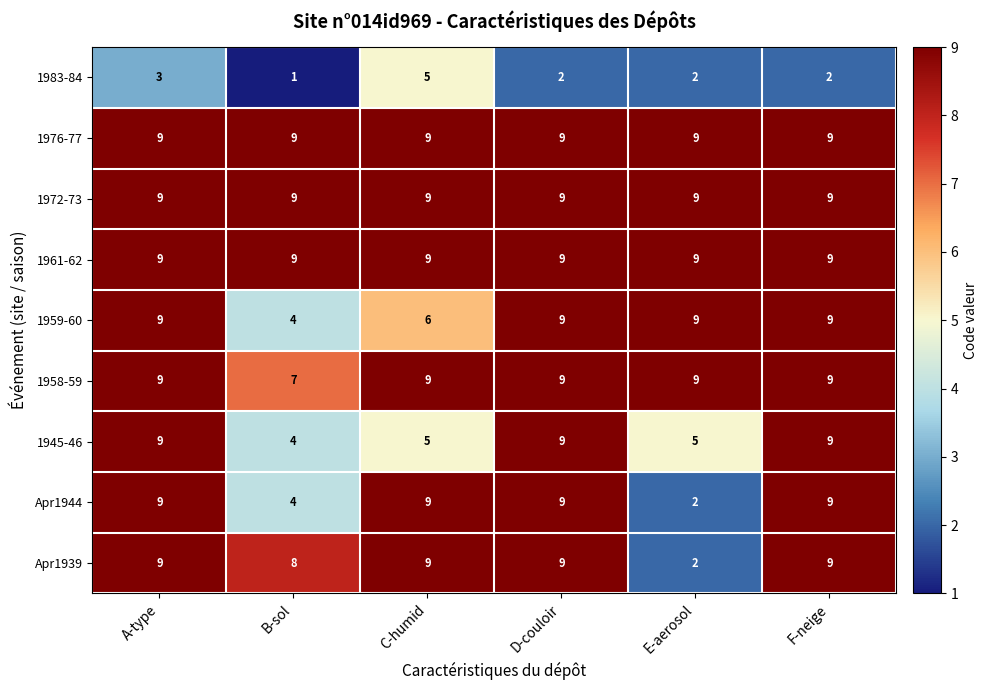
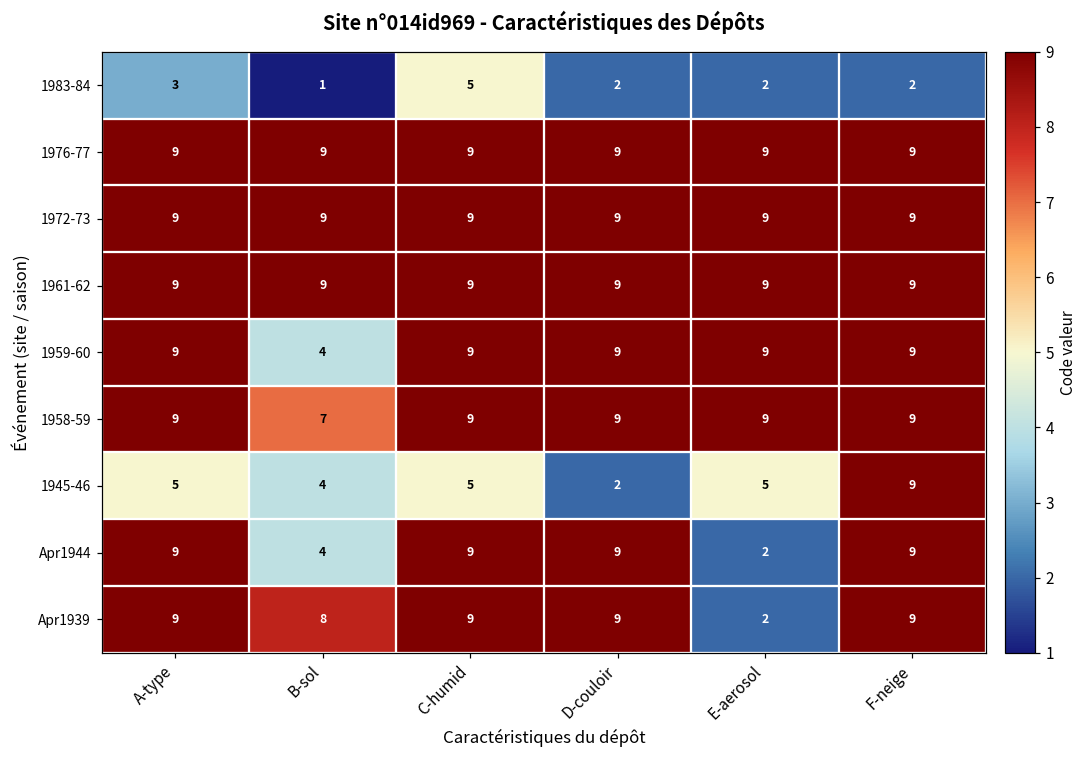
1959-60, C-humid: 6 -> 9
1945-46, A-type: 9 -> 5
1945-46, D-couloir: 9 -> 2
